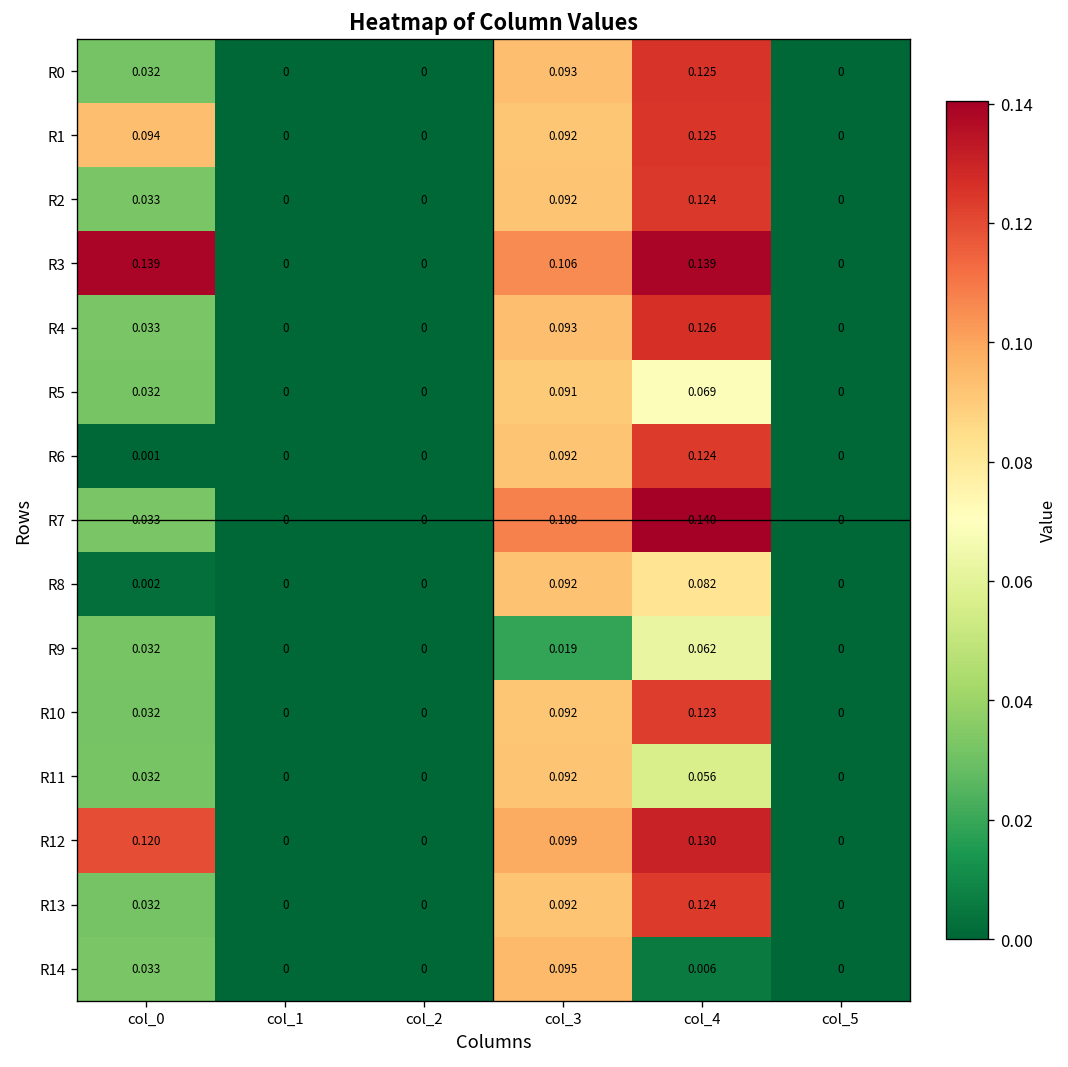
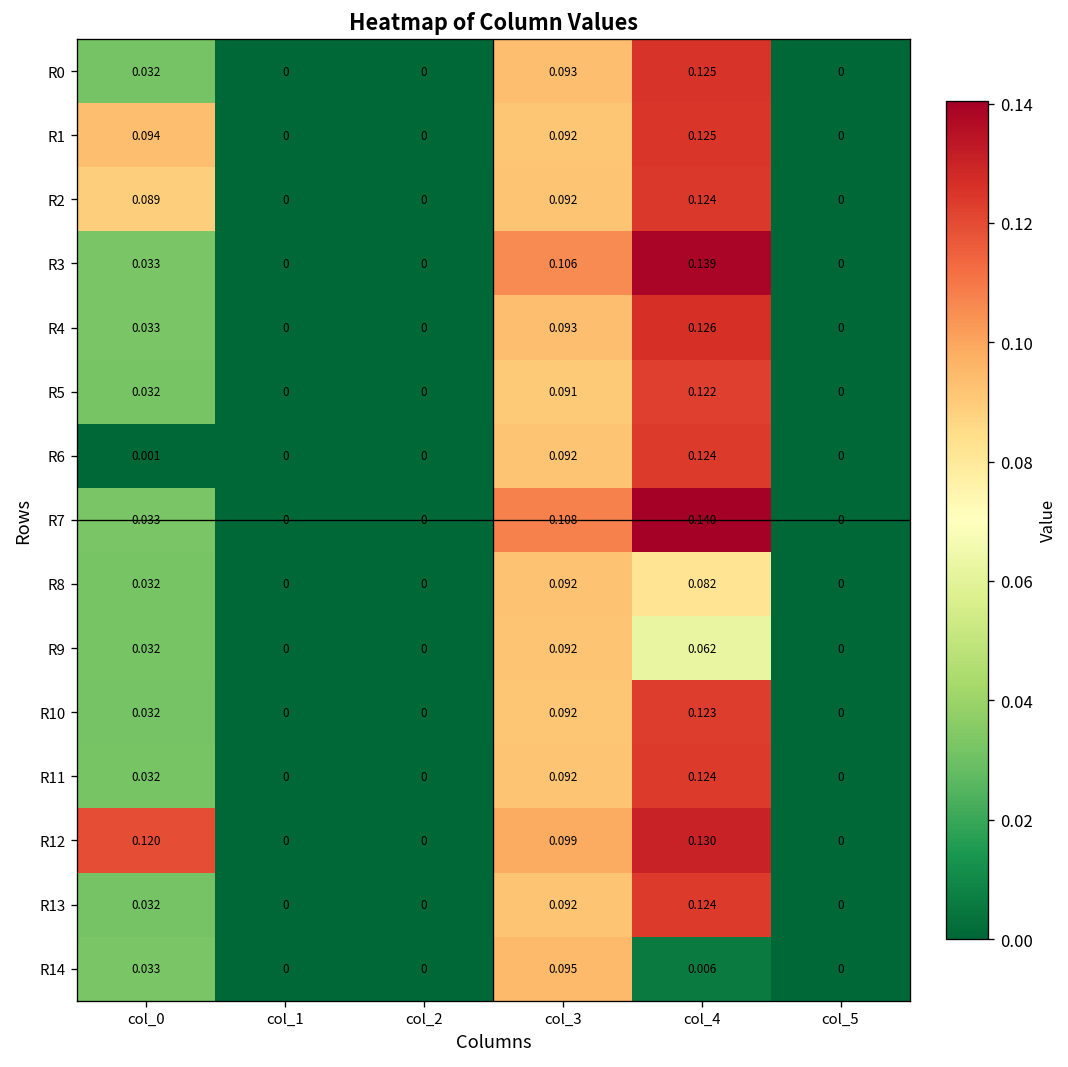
R2, col_0: 0.033 -> 0.089
R3, col_0: 0.139 -> 0.033
R5, col_4: 0.069 -> 0.122
R8, col_0: 0.002 -> 0.032
R9, col_3: 0.019 -> 0.092
R11, col_4: 0.056 -> 0.124
